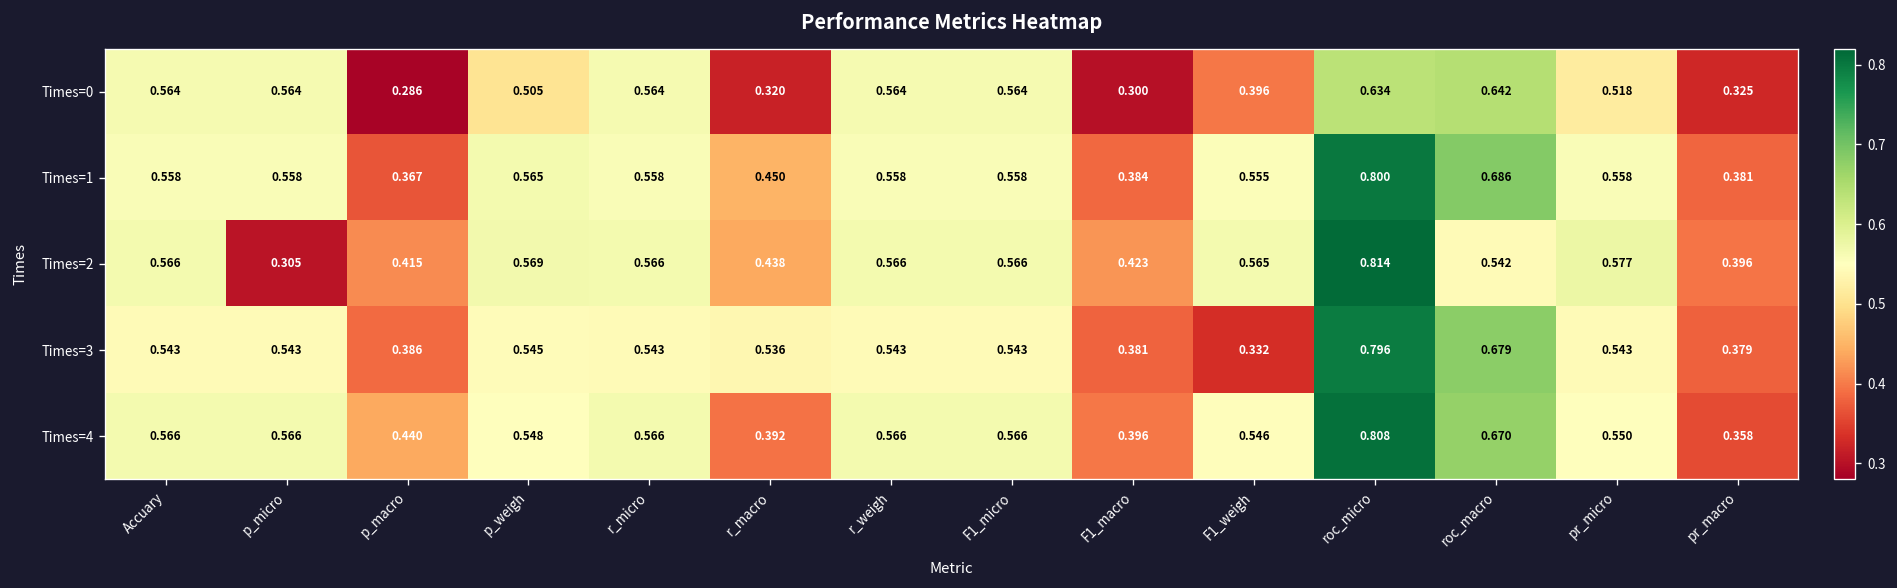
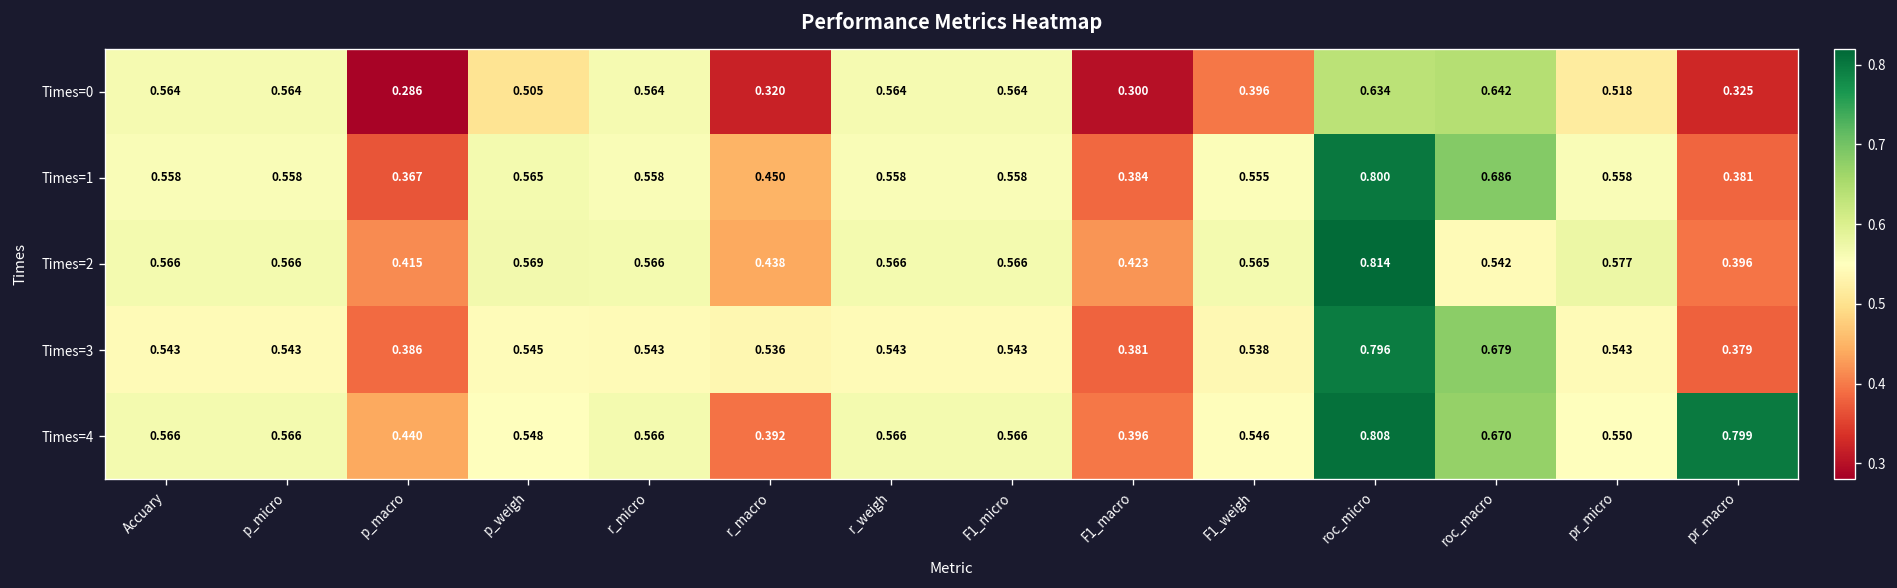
Times=2, p_micro: 0.305 -> 0.566
Times=3, F1_weigh: 0.332 -> 0.538
Times=4, pr_macro: 0.358 -> 0.799
